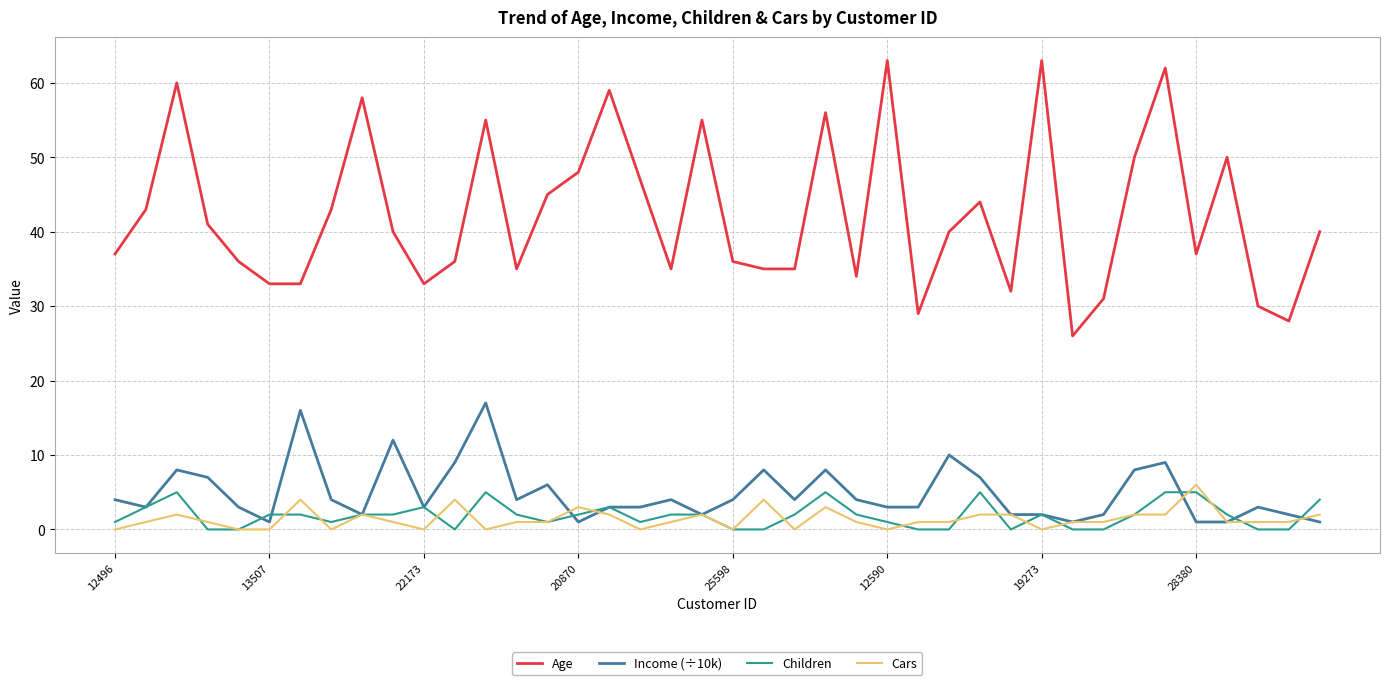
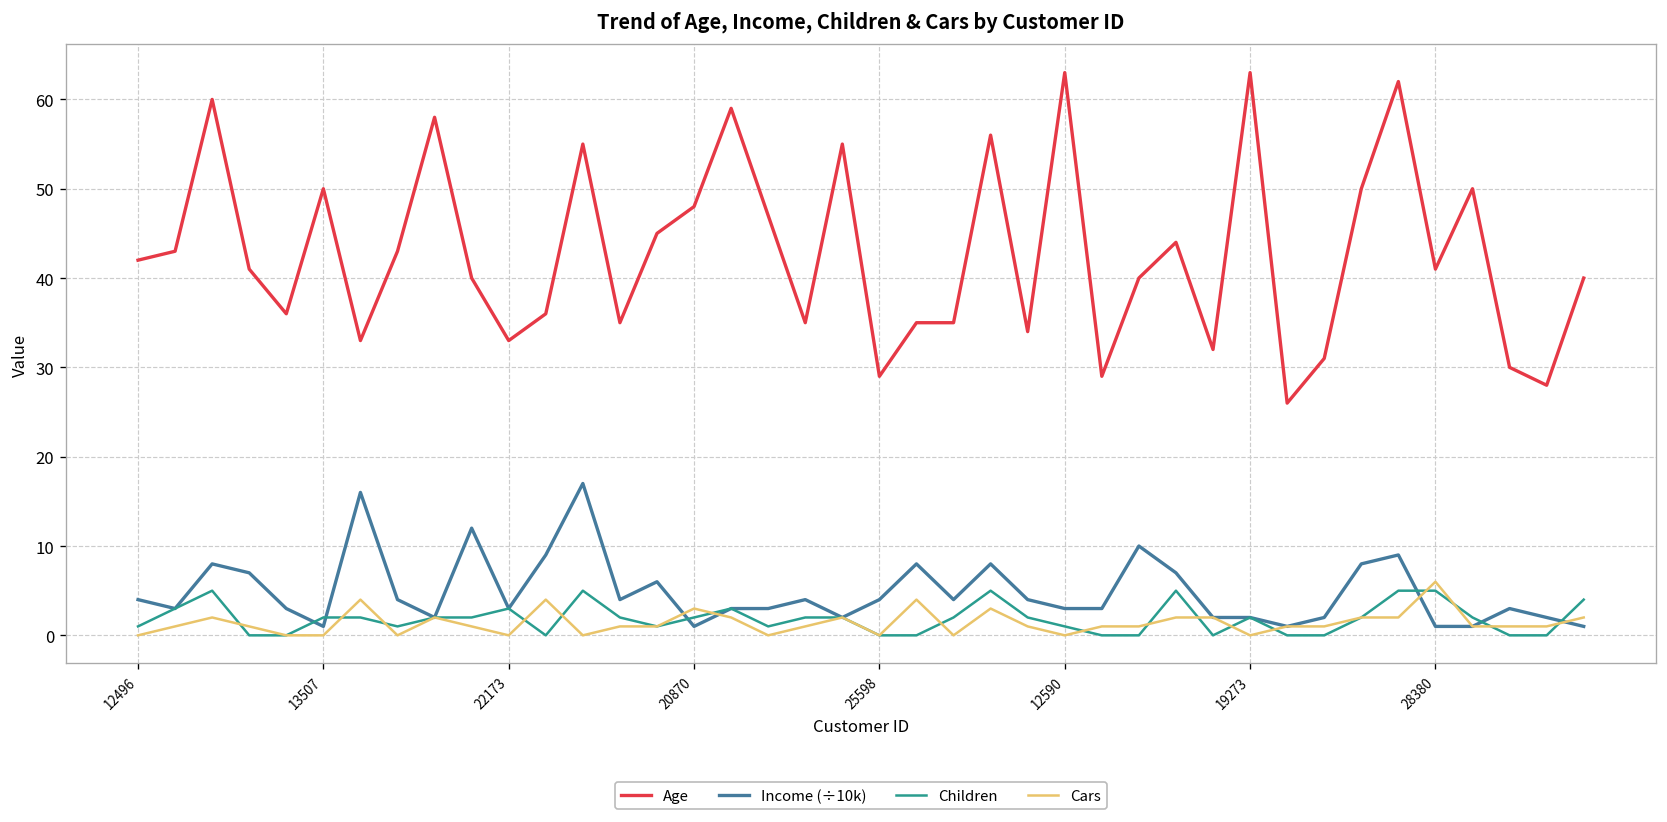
Age, 12496: 37 -> 42
Age, 13507: 33 -> 50
Age, 25598: 36 -> 29
Age, 28380: 37 -> 41
